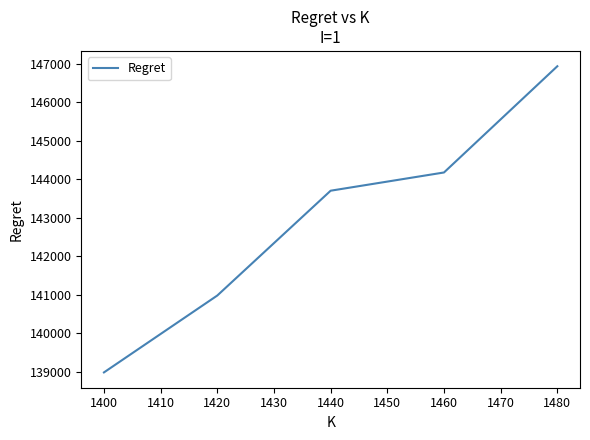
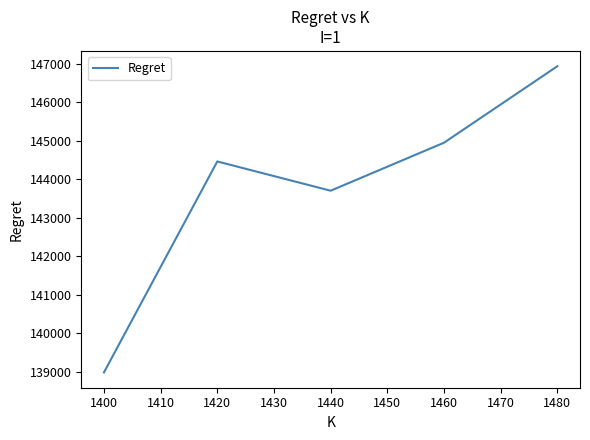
1420: 141000 -> 144500
1460: 144200 -> 144900
